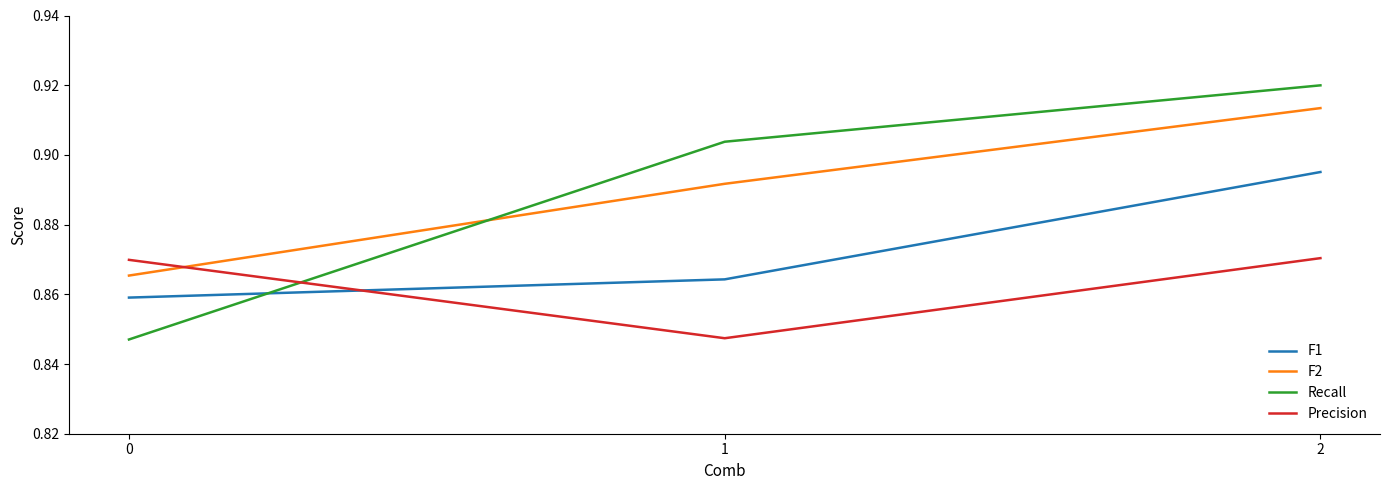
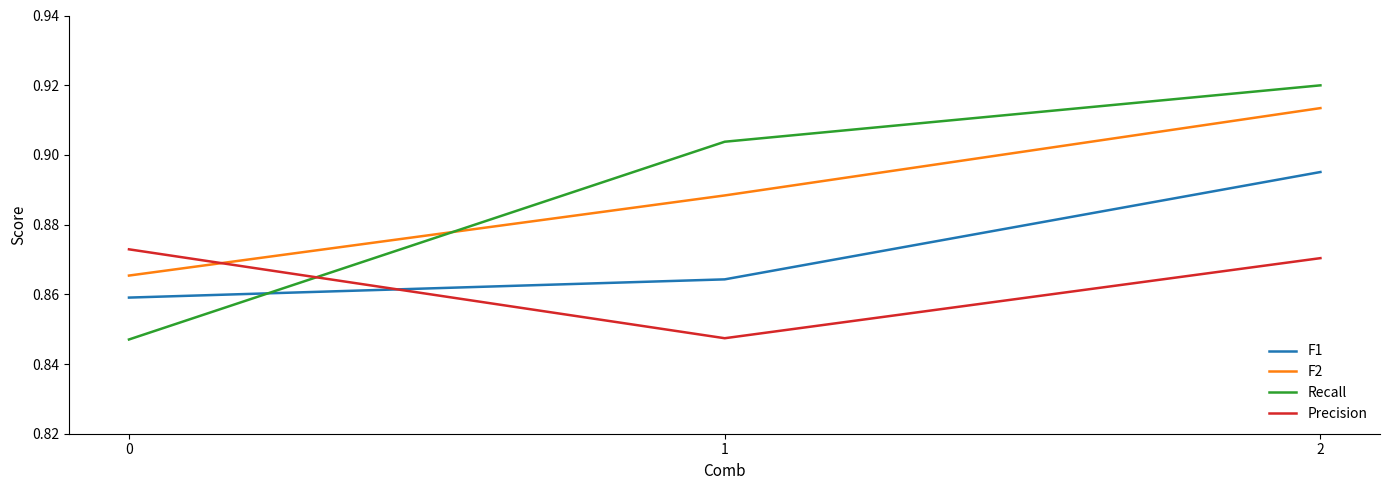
Precision, 0: 0.870 -> 0.873
F2, 1: 0.892 -> 0.888
